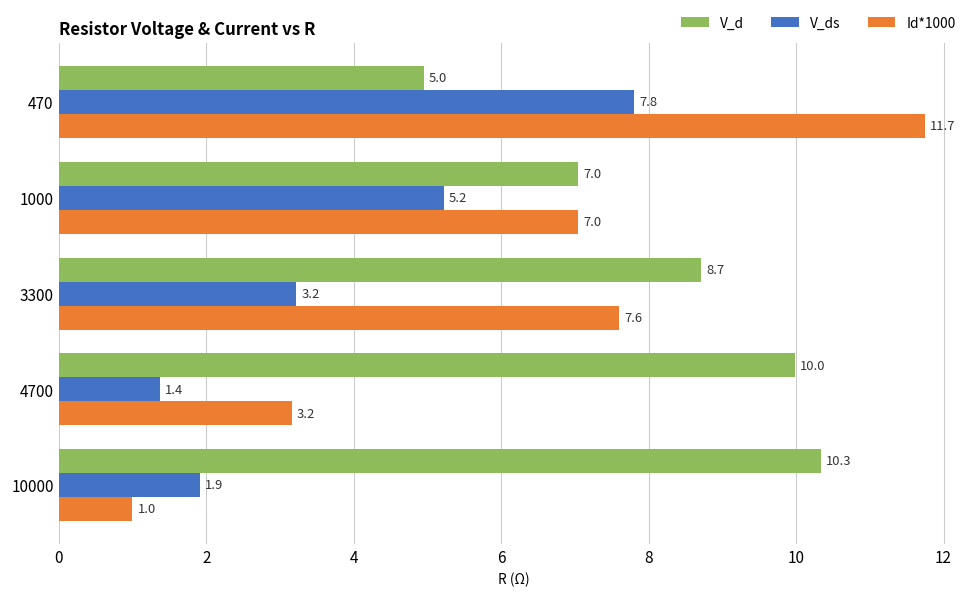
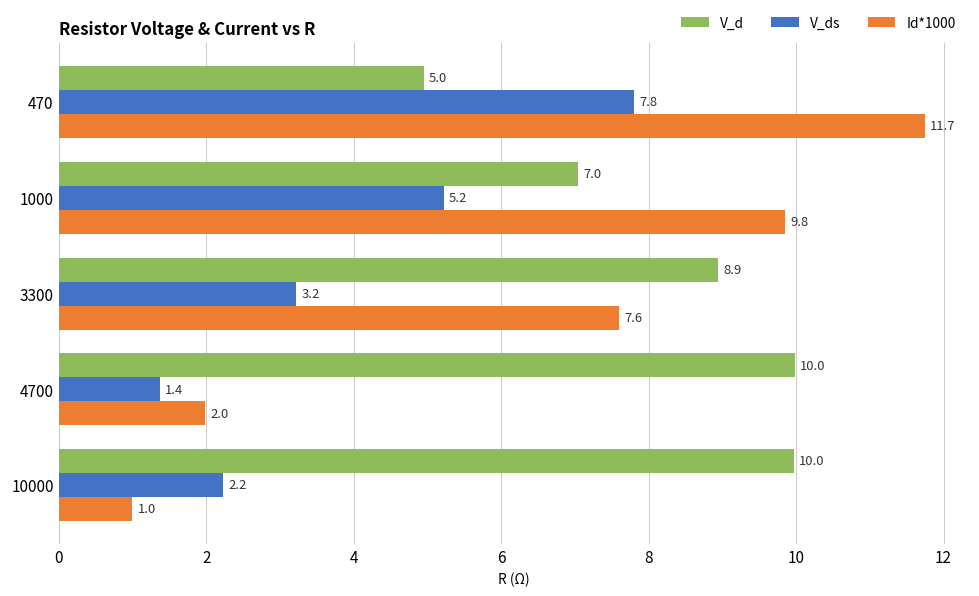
Id*1000, 1000: 7.0 -> 9.8
V_d, 3300: 8.7 -> 8.9
Id*1000, 4700: 3.2 -> 2.0
V_d, 10000: 10.3 -> 10.0
V_ds, 10000: 1.9 -> 2.2
